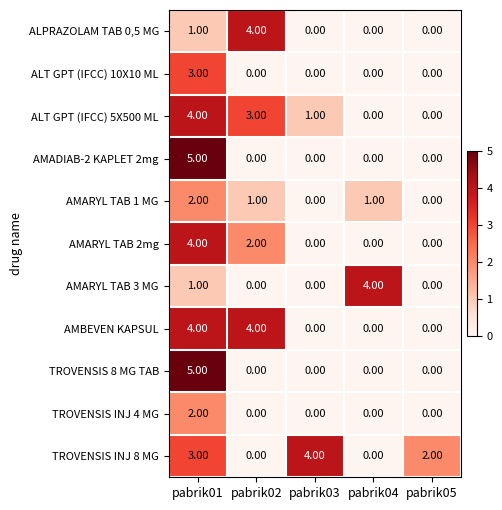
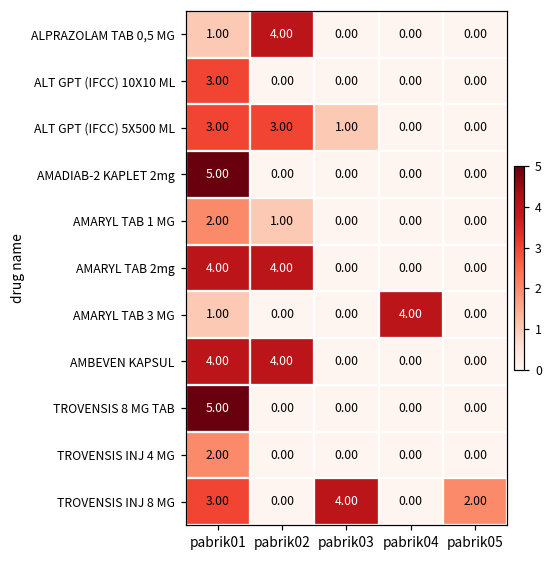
ALT GPT (IFCC) 5X500 ML, pabrik01: 4.00 -> 3.00
AMARYL TAB 1 MG, pabrik04: 1.00 -> 0.00
AMARYL TAB 2mg, pabrik02: 2.00 -> 4.00
